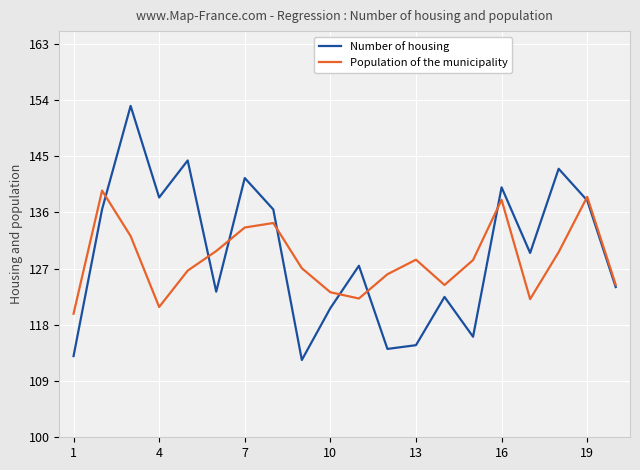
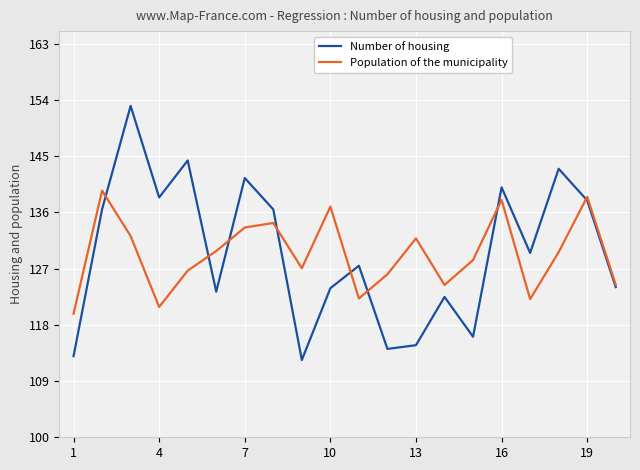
Number of housing, 10: 121 -> 124
Population of the municipality, 10: 123 -> 137
Population of the municipality, 13: 128 -> 132
